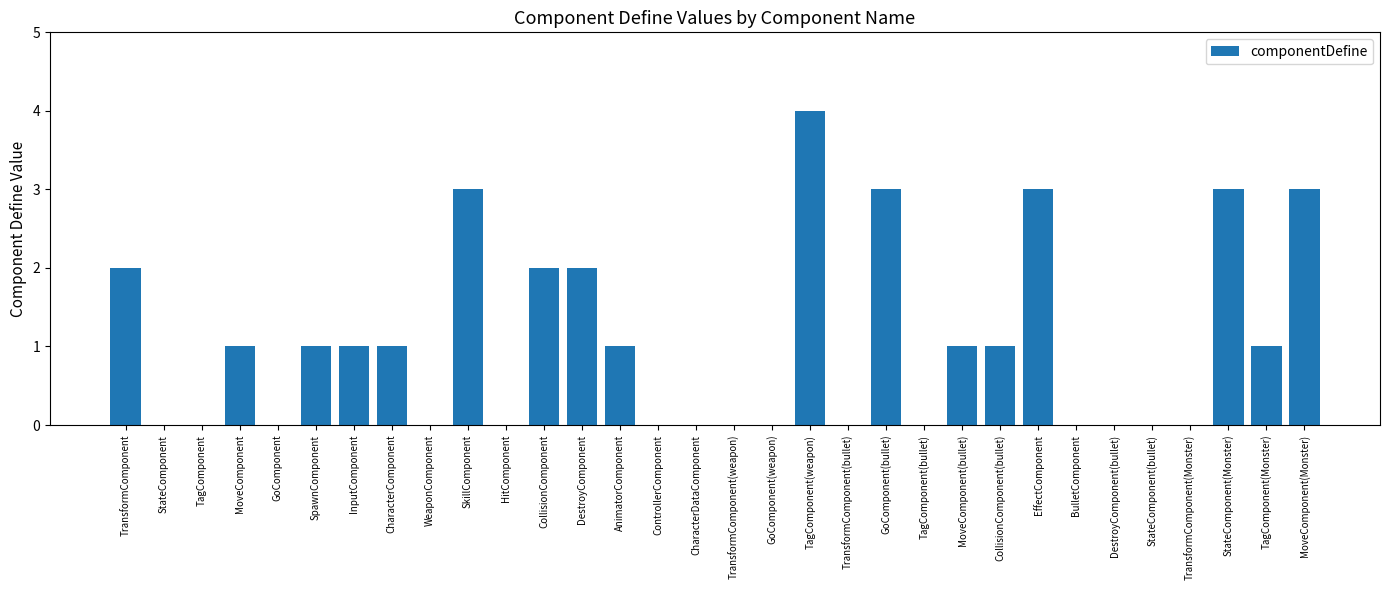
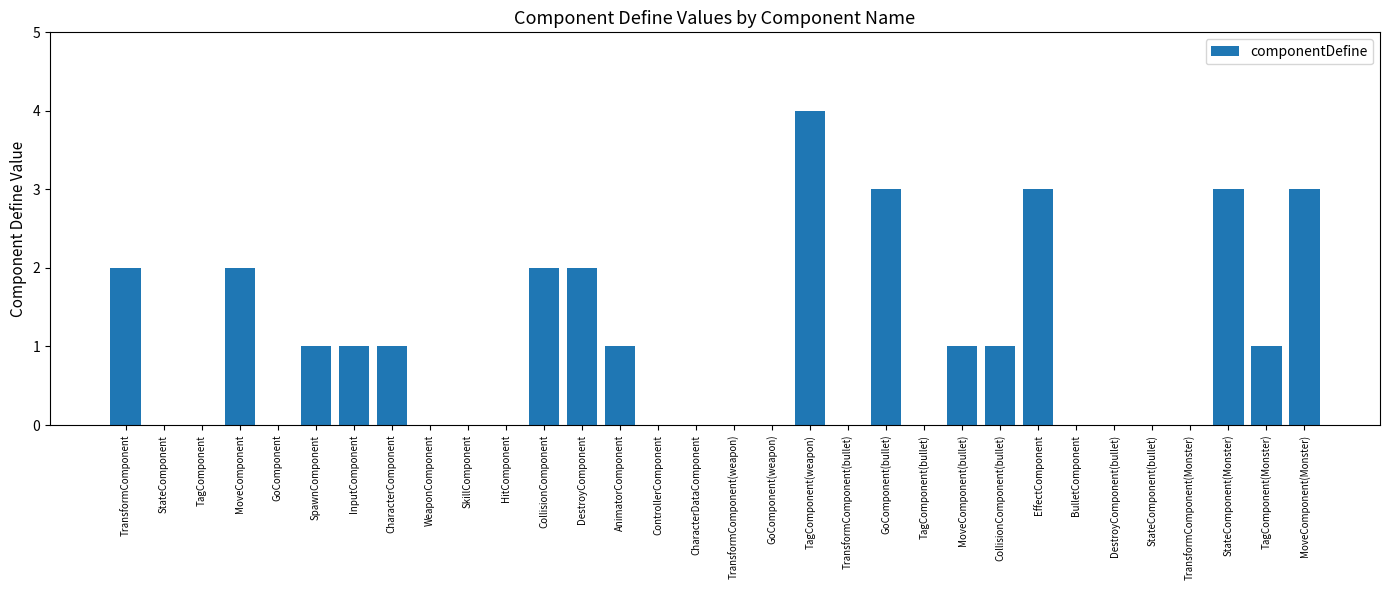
MoveComponent: 1 -> 2
SkillComponent: 3 -> 0
